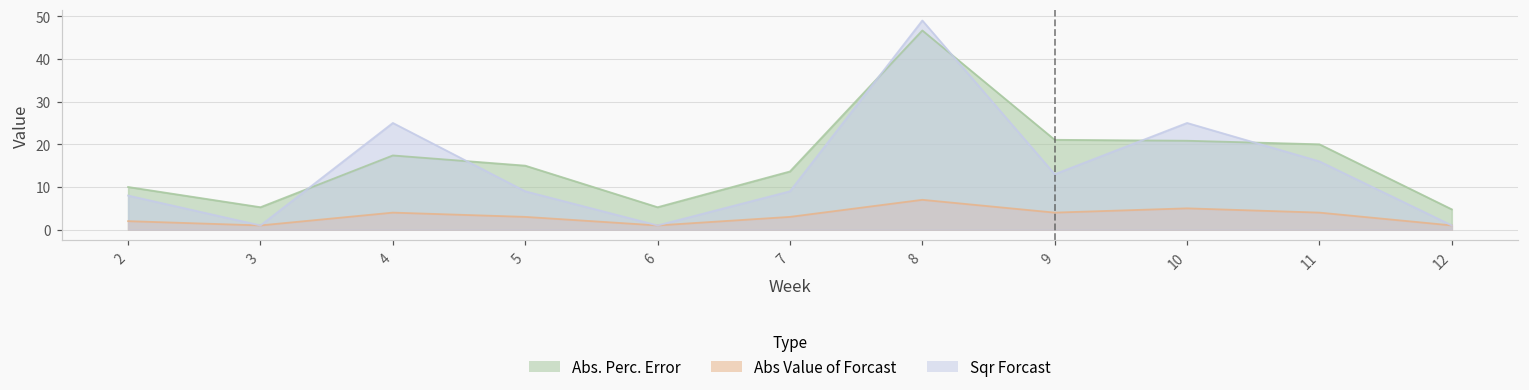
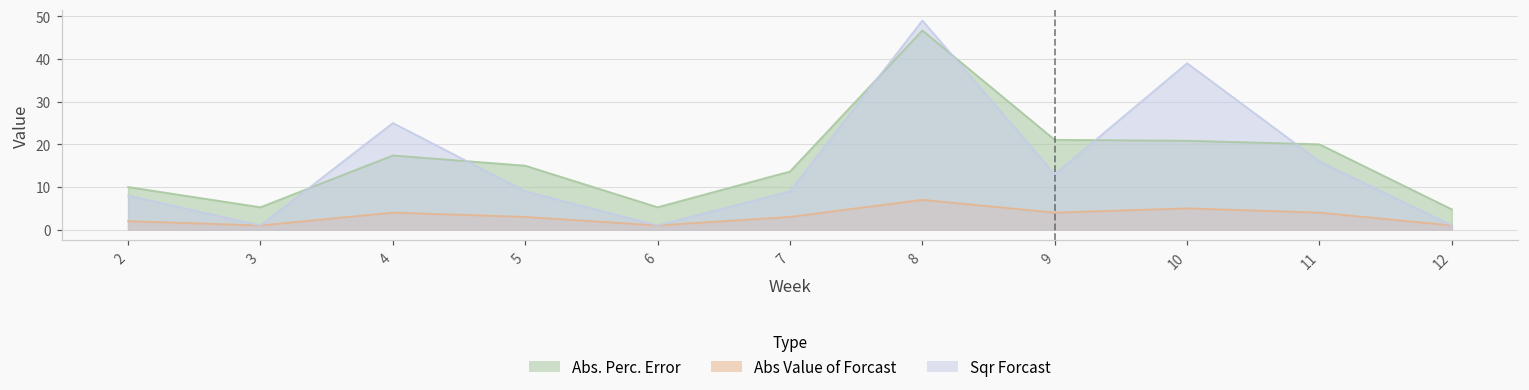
Sqr Forcast, 10: 25 -> 39
